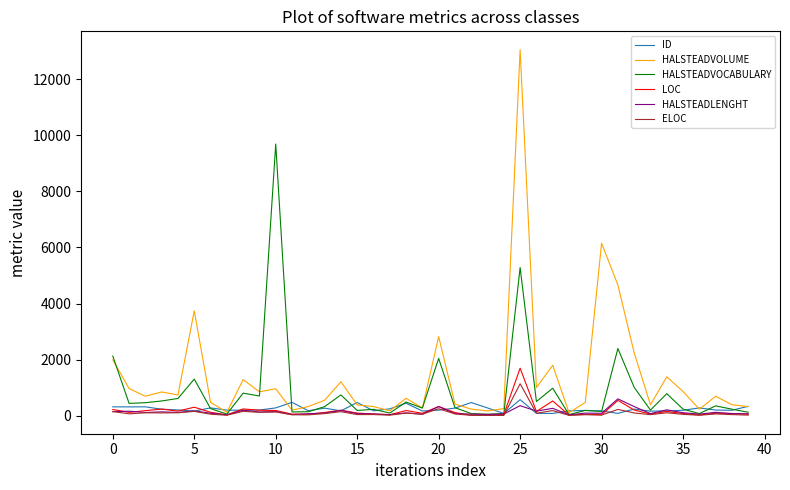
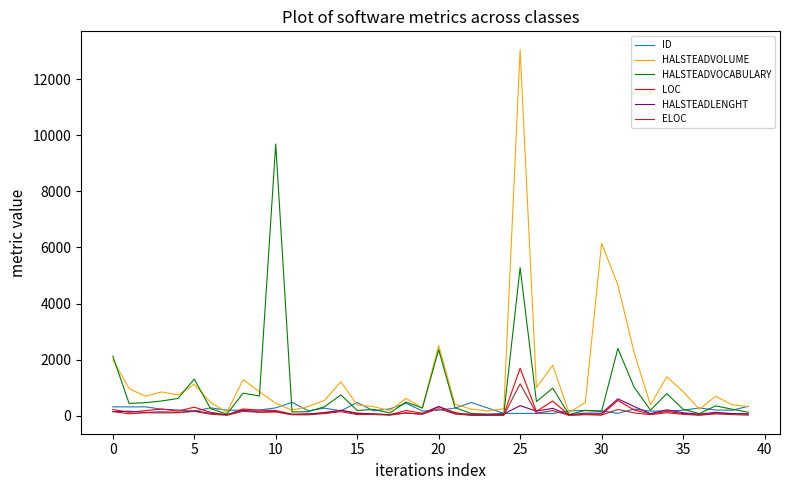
HALSTEADVOLUME, 5: 3700 -> 1100
HALSTEADVOLUME, 10: 1000 -> 400
HALSTEADVOLUME, 20: 2800 -> 2500
HALSTEADVOCABULARY, 20: 2000 -> 2400
ID, 25: 600 -> 100
